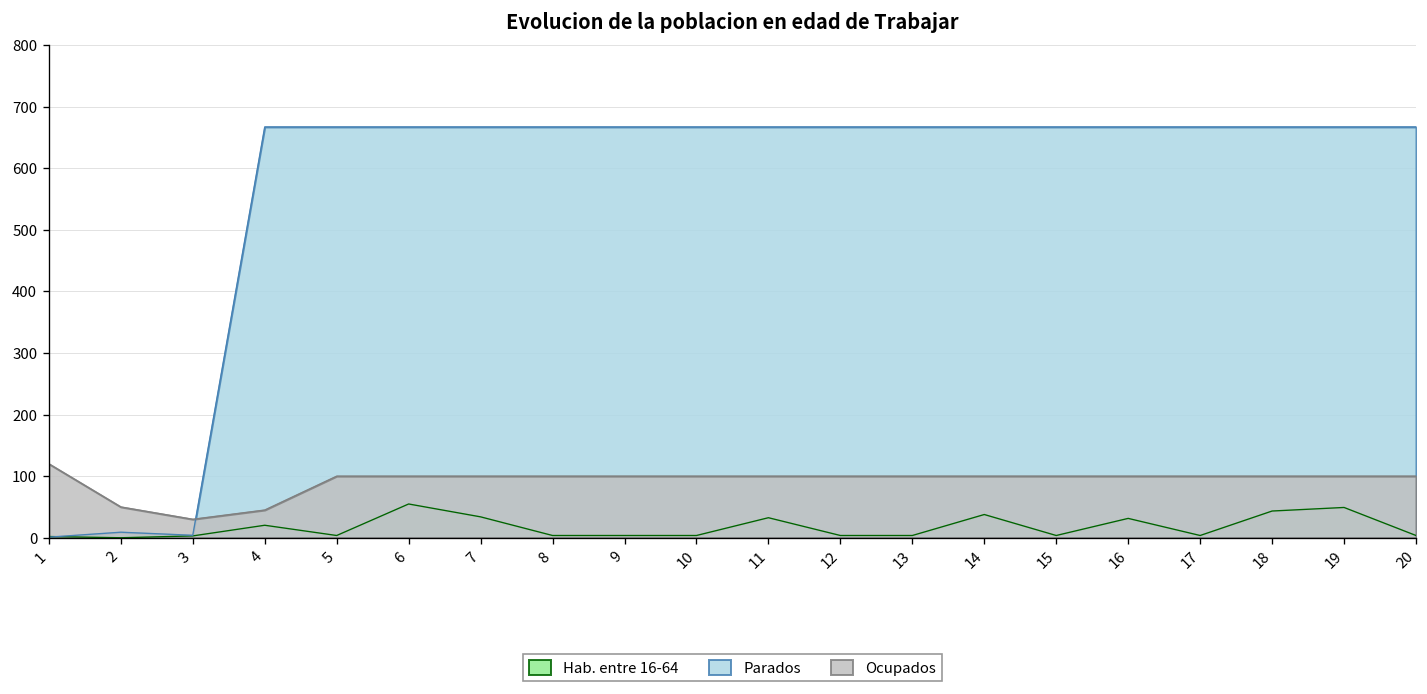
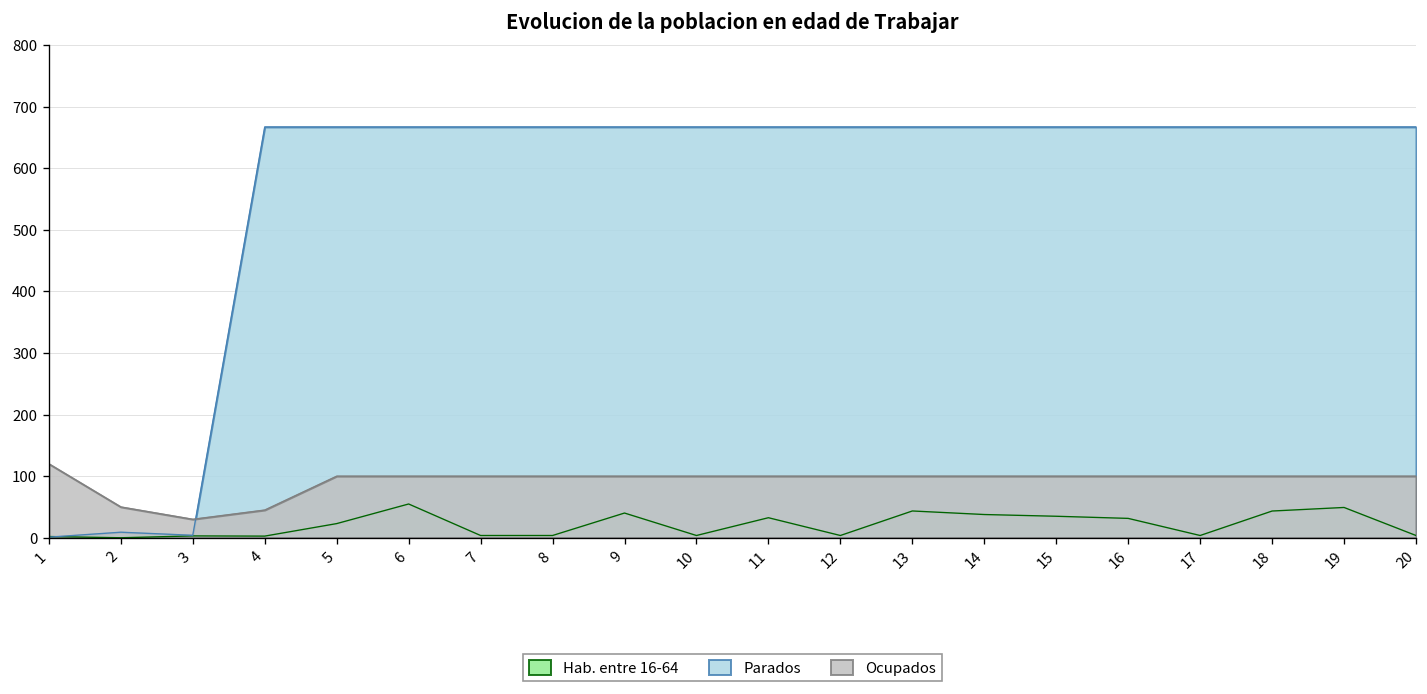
Hab. entre 16-64, 4: 20 -> 0
Hab. entre 16-64, 5: 0 -> 20
Hab. entre 16-64, 7: 30 -> 0
Hab. entre 16-64, 9: 0 -> 40
Hab. entre 16-64, 13: 0 -> 40
Hab. entre 16-64, 15: 0 -> 30
